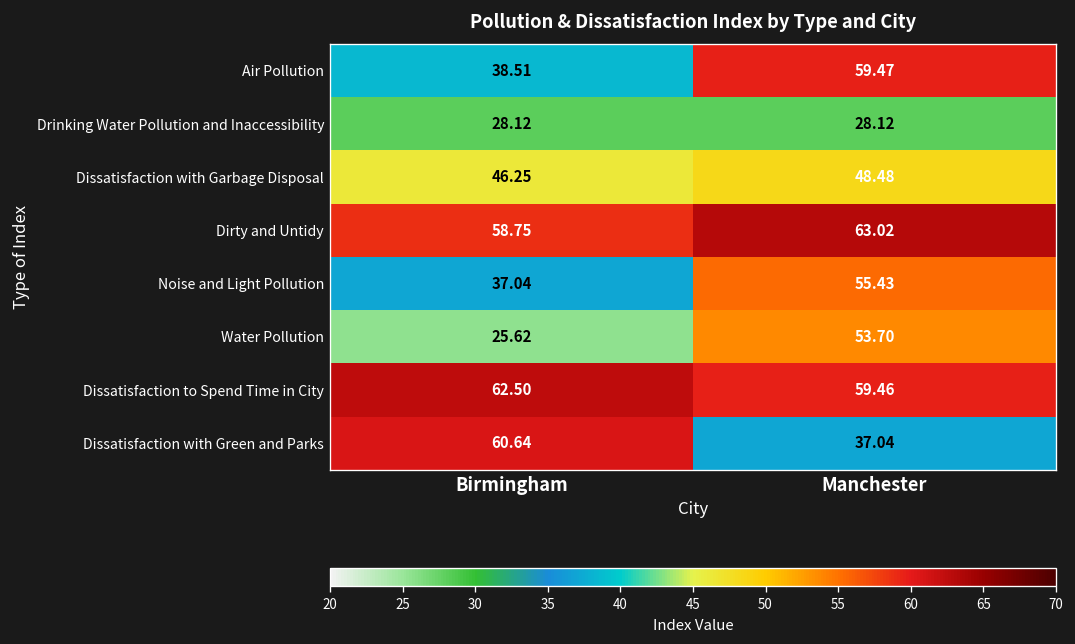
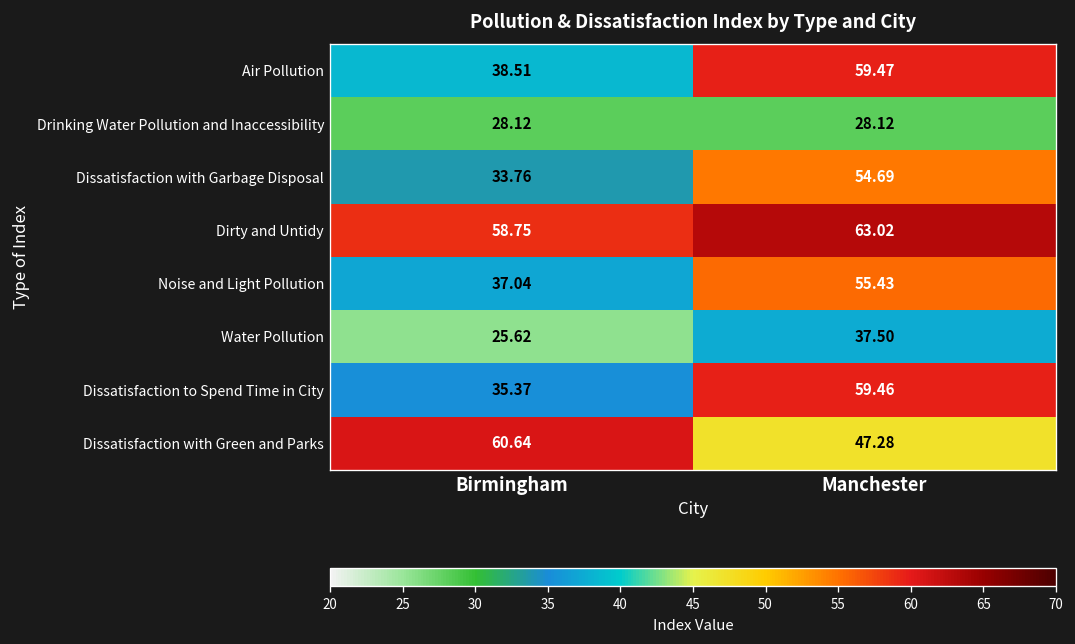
Dissatisfaction with Garbage Disposal, Birmingham: 46.25 -> 33.76
Dissatisfaction with Garbage Disposal, Manchester: 48.48 -> 54.69
Water Pollution, Manchester: 53.70 -> 37.50
Dissatisfaction to Spend Time in City, Birmingham: 62.50 -> 35.37
Dissatisfaction with Green and Parks, Manchester: 37.04 -> 47.28
